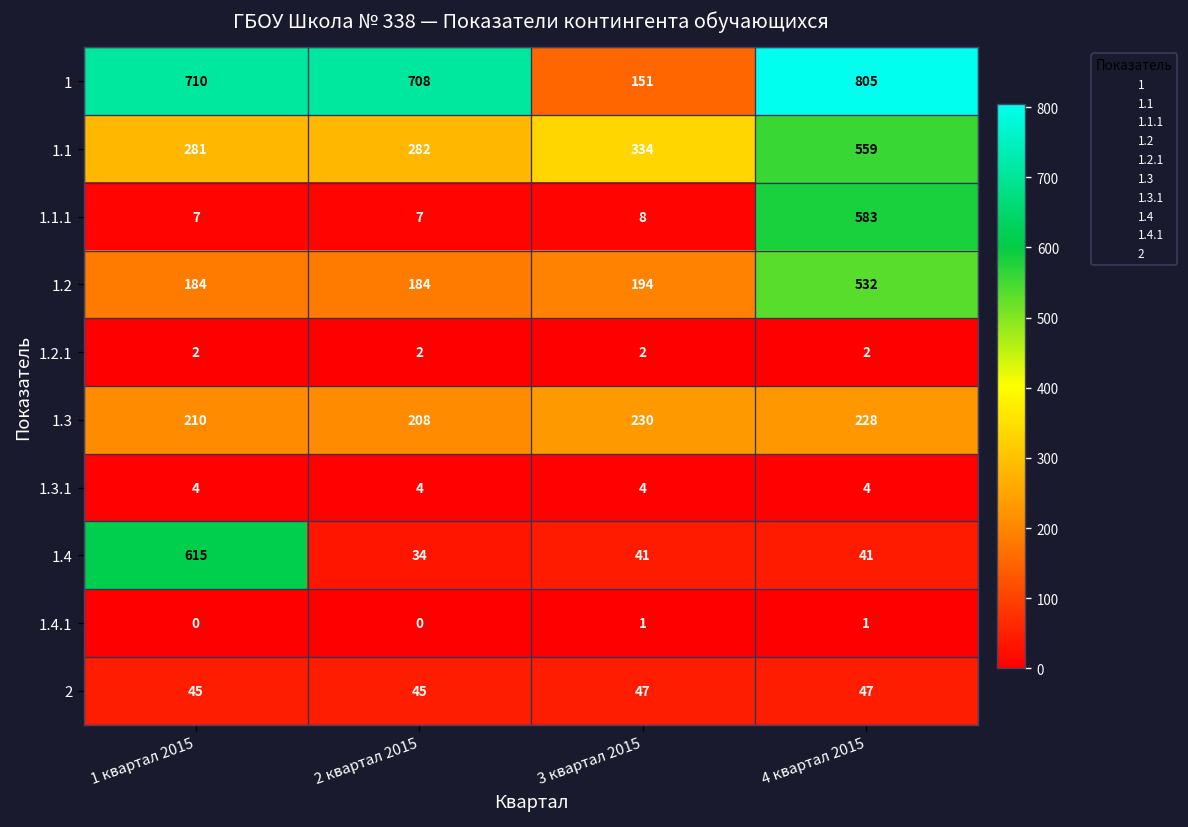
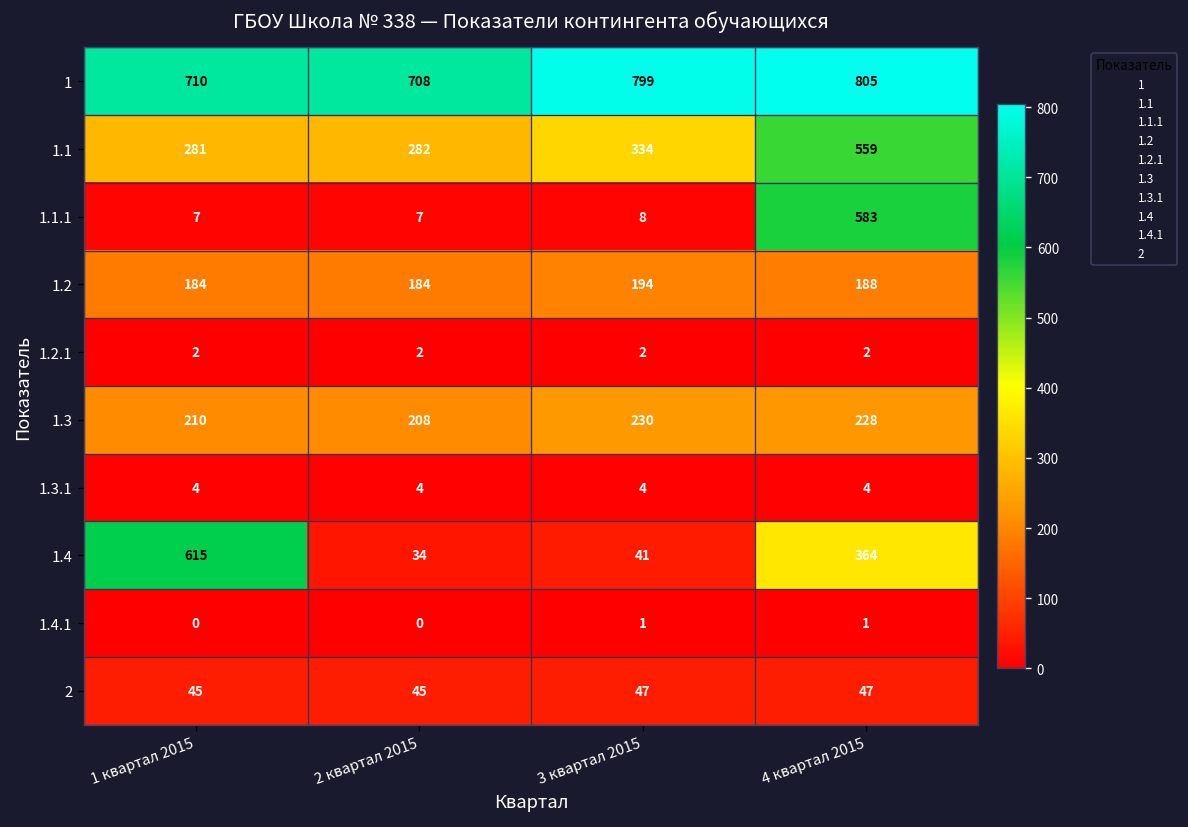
1, 3 квартал 2015: 151 -> 799
1.2, 4 квартал 2015: 532 -> 188
1.4, 4 квартал 2015: 41 -> 364
